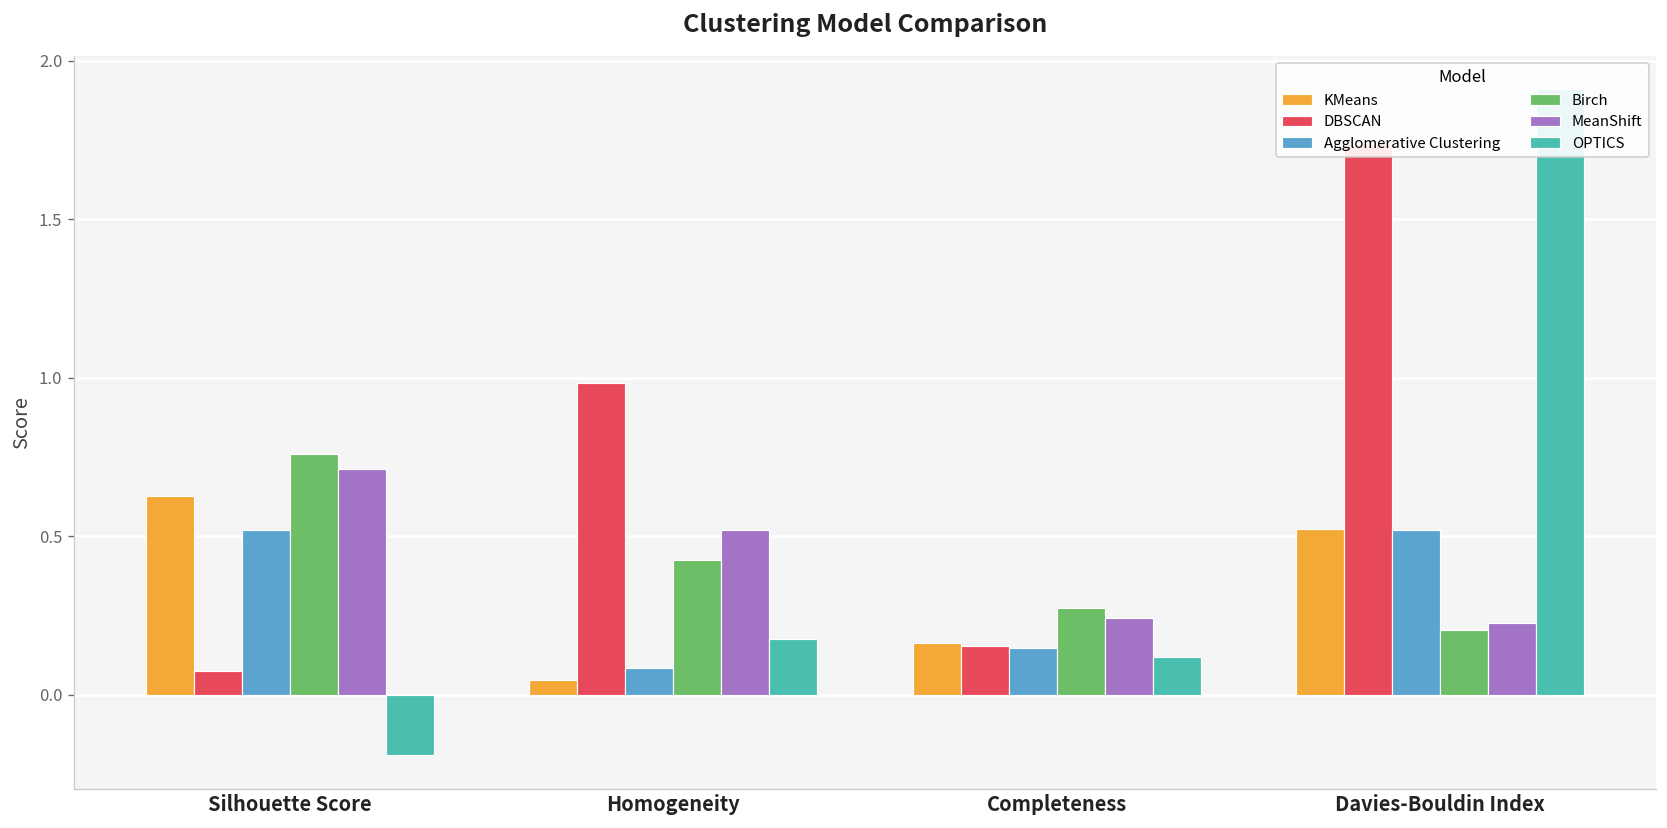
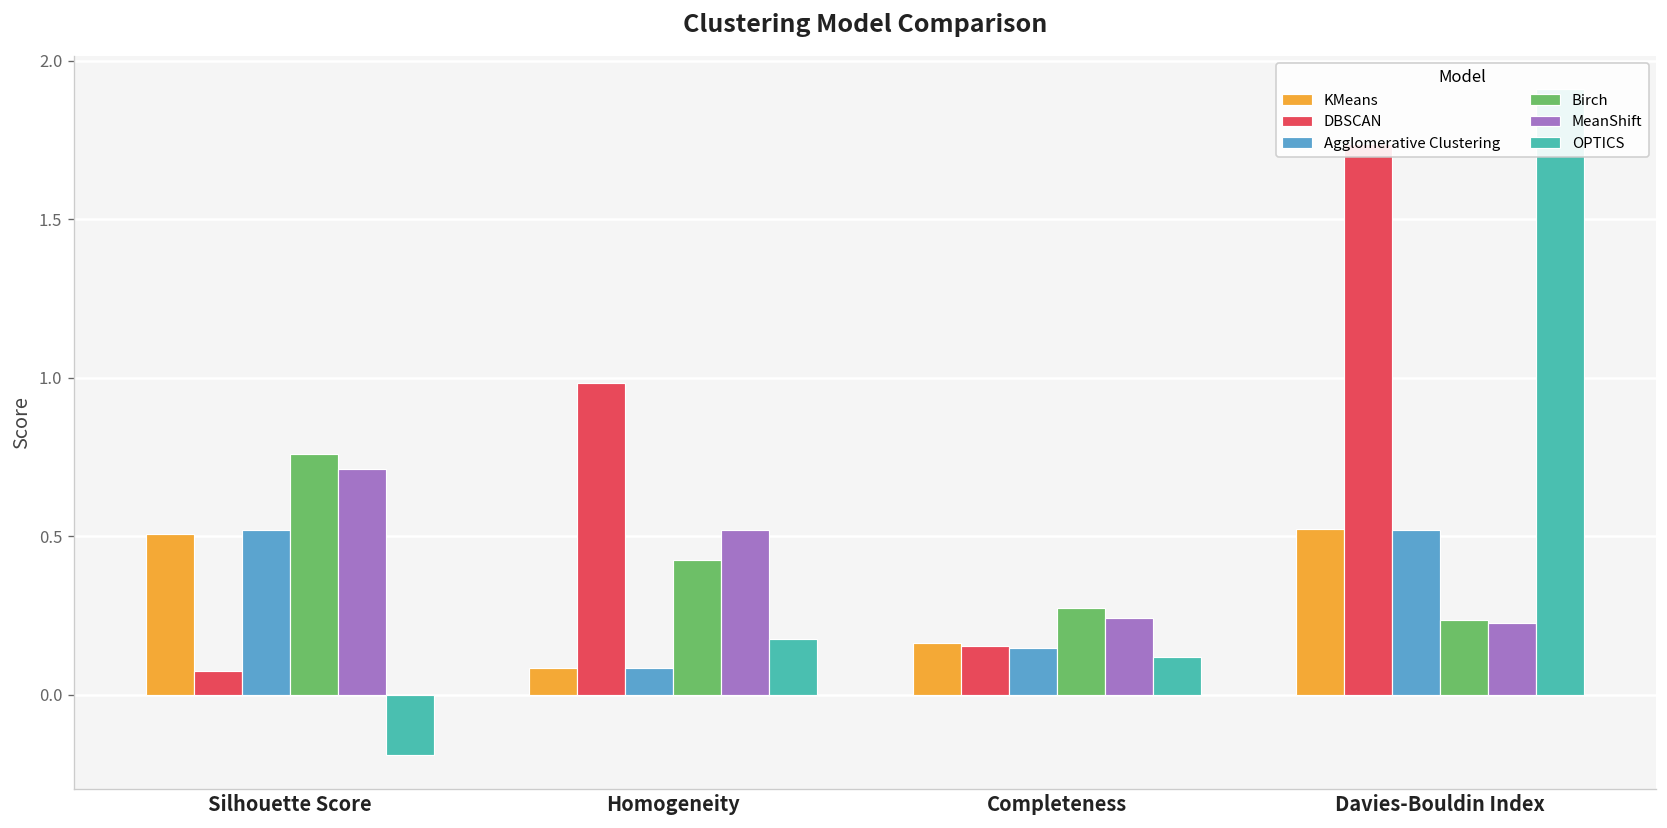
KMeans, Silhouette Score: 0.63 -> 0.51
KMeans, Homogeneity: 0.05 -> 0.08
Birch, Davies-Bouldin Index: 0.20 -> 0.24
